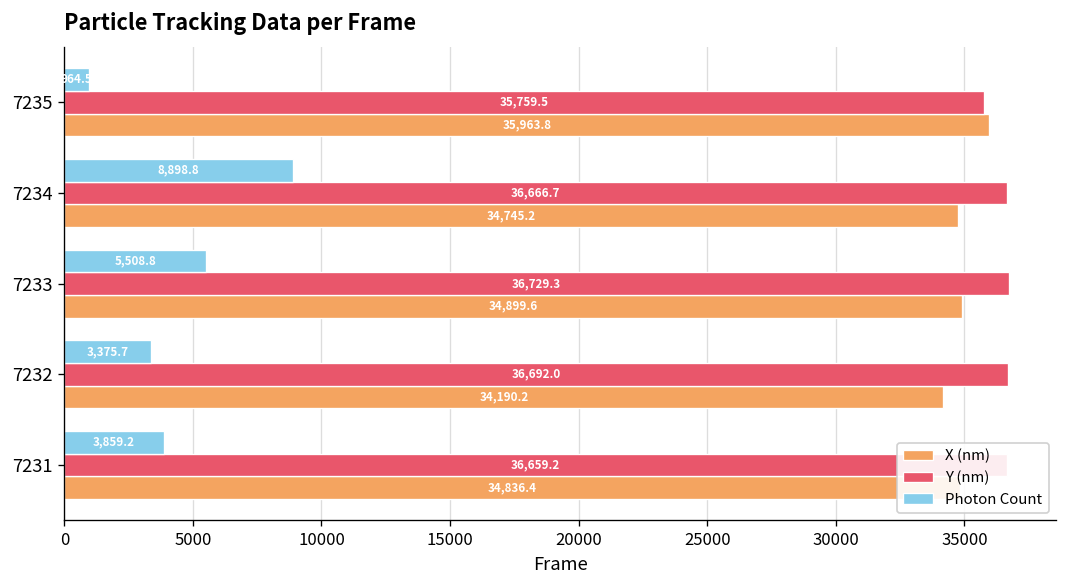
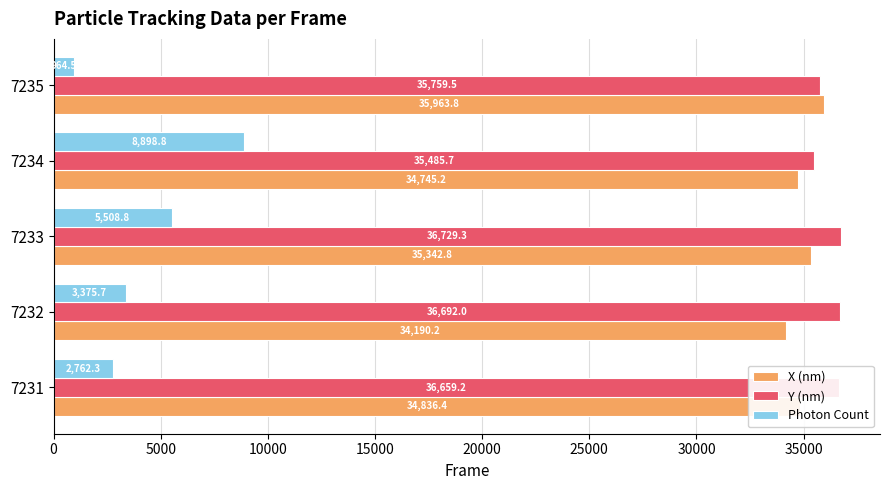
Y (nm), 7234: 36,666.7 -> 35,485.7
X (nm), 7233: 34,899.6 -> 35,342.8
Photon Count, 7231: 3,859.2 -> 2,762.3
